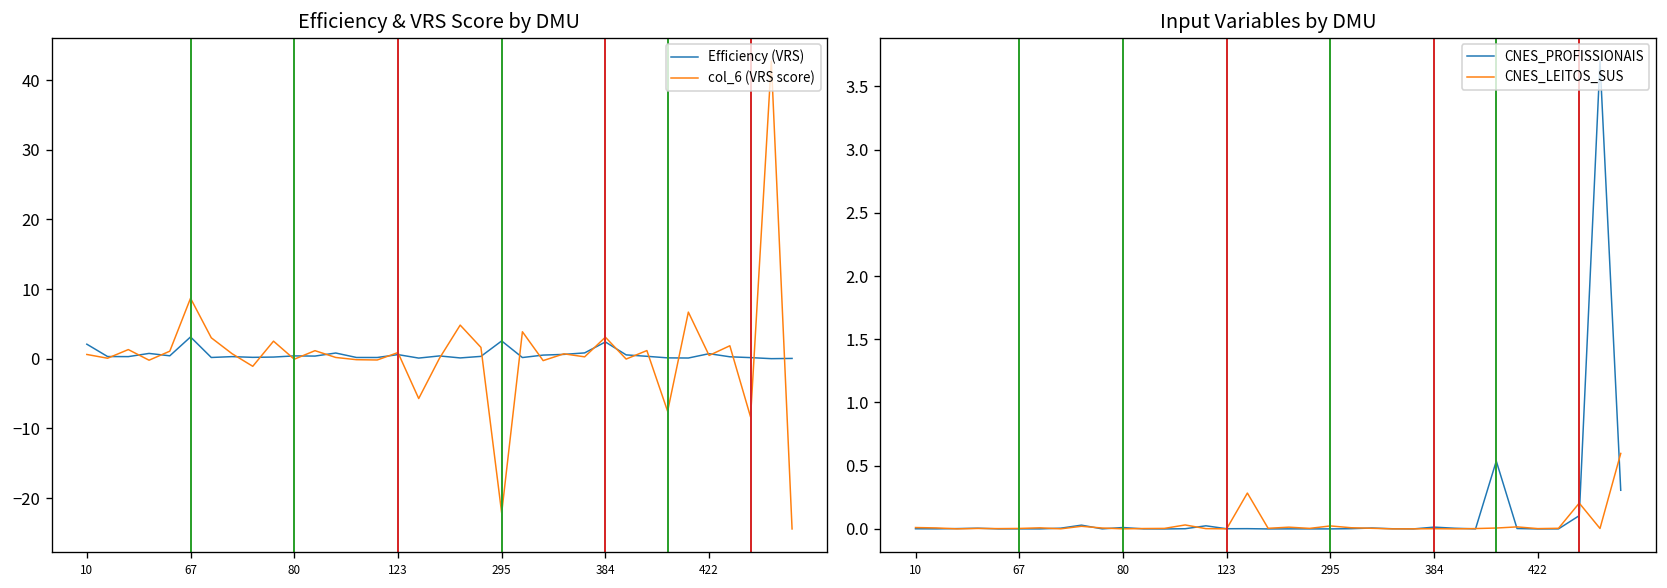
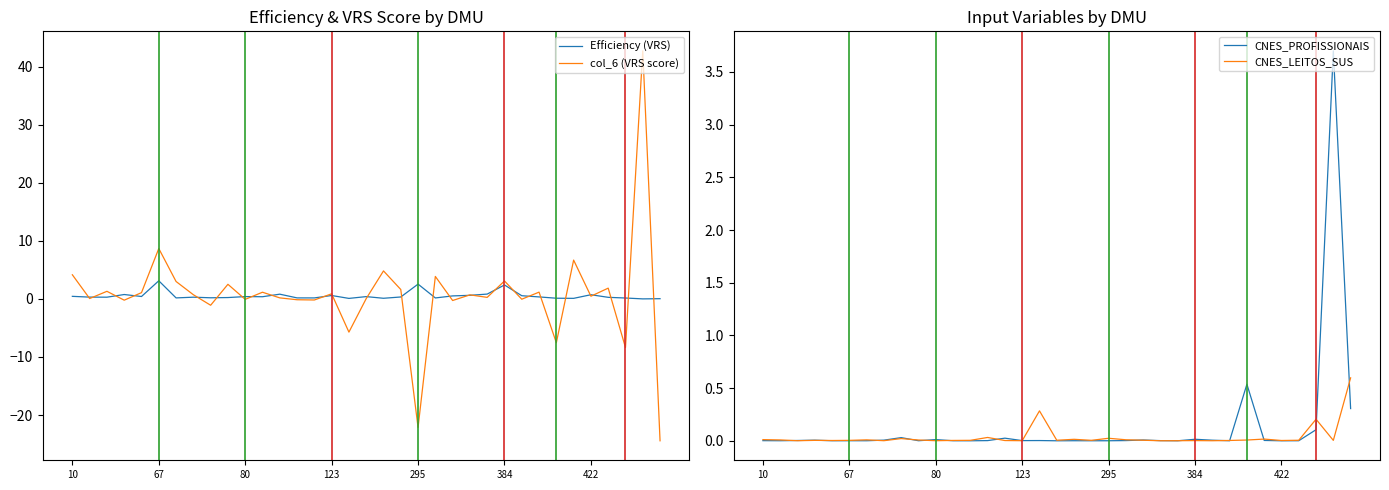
Efficiency & VRS Score by DMU, Efficiency (VRS), 10: 2 -> 0
Efficiency & VRS Score by DMU, col_6 (VRS score), 10: 1 -> 4
